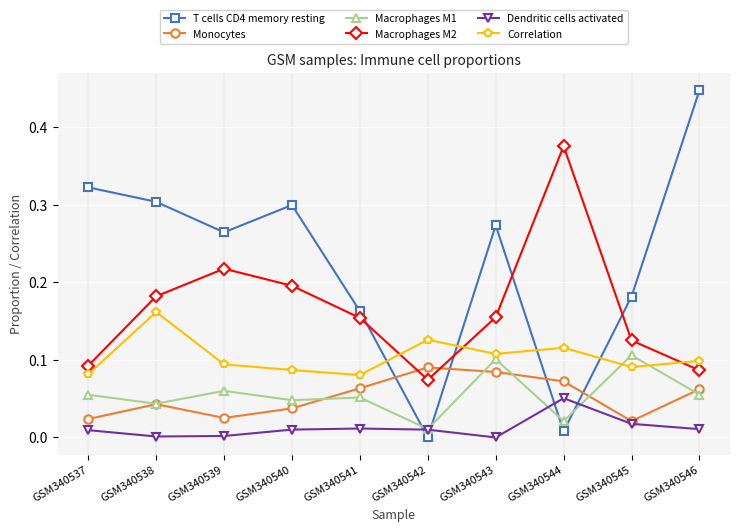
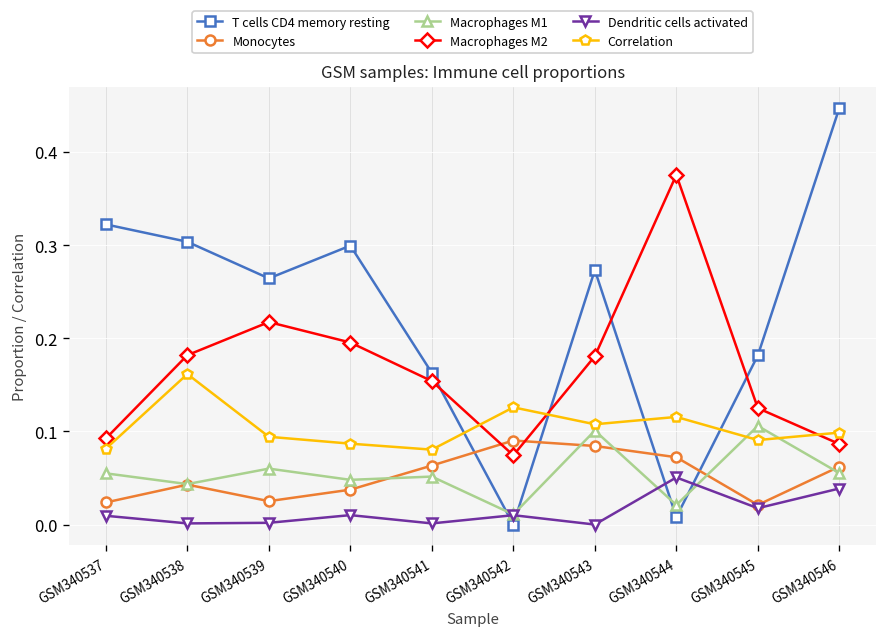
Dendritic cells activated, GSM340541: 0.01 -> 0.00
Macrophages M2, GSM340543: 0.15 -> 0.18
Dendritic cells activated, GSM340546: 0.01 -> 0.04
